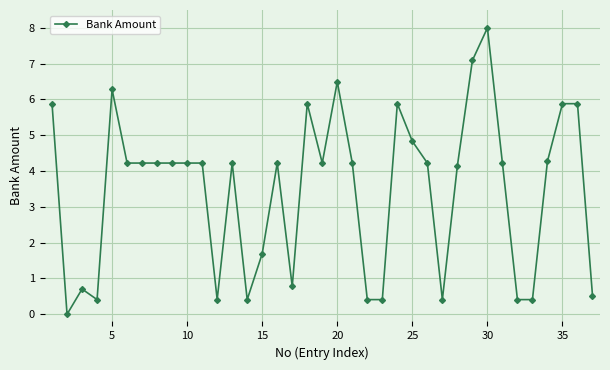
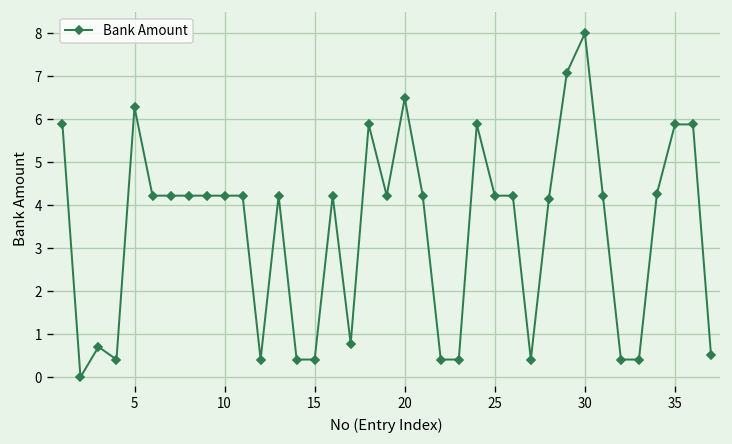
15: 1.7 -> 0.4
25: 4.8 -> 4.2
